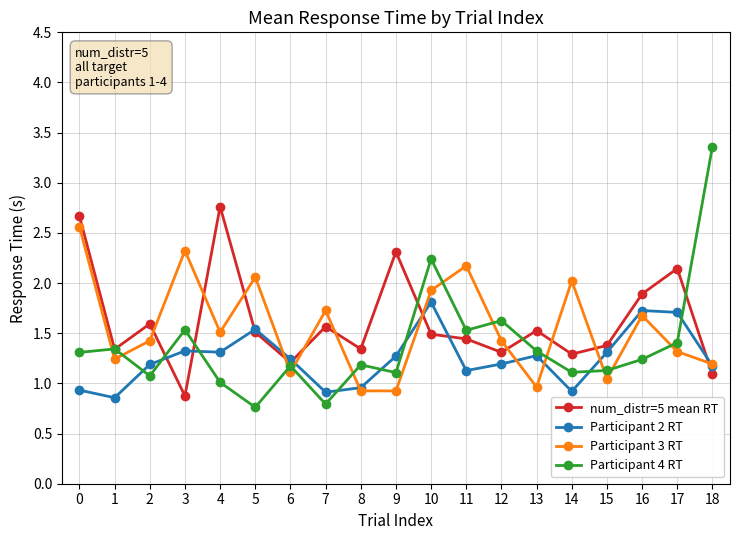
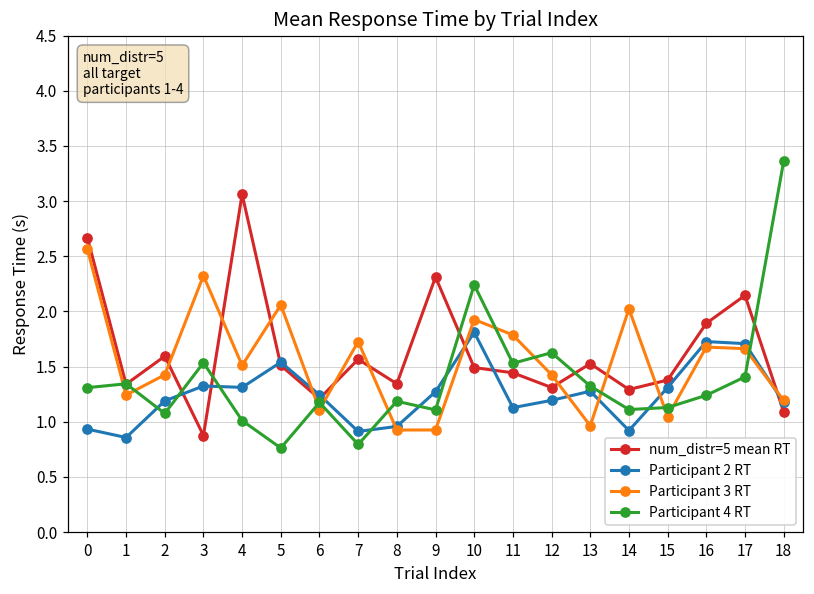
num_distr=5 mean RT, 4: 2.76 -> 3.06
Participant 3 RT, 11: 2.17 -> 1.79
Participant 3 RT, 17: 1.32 -> 1.66
